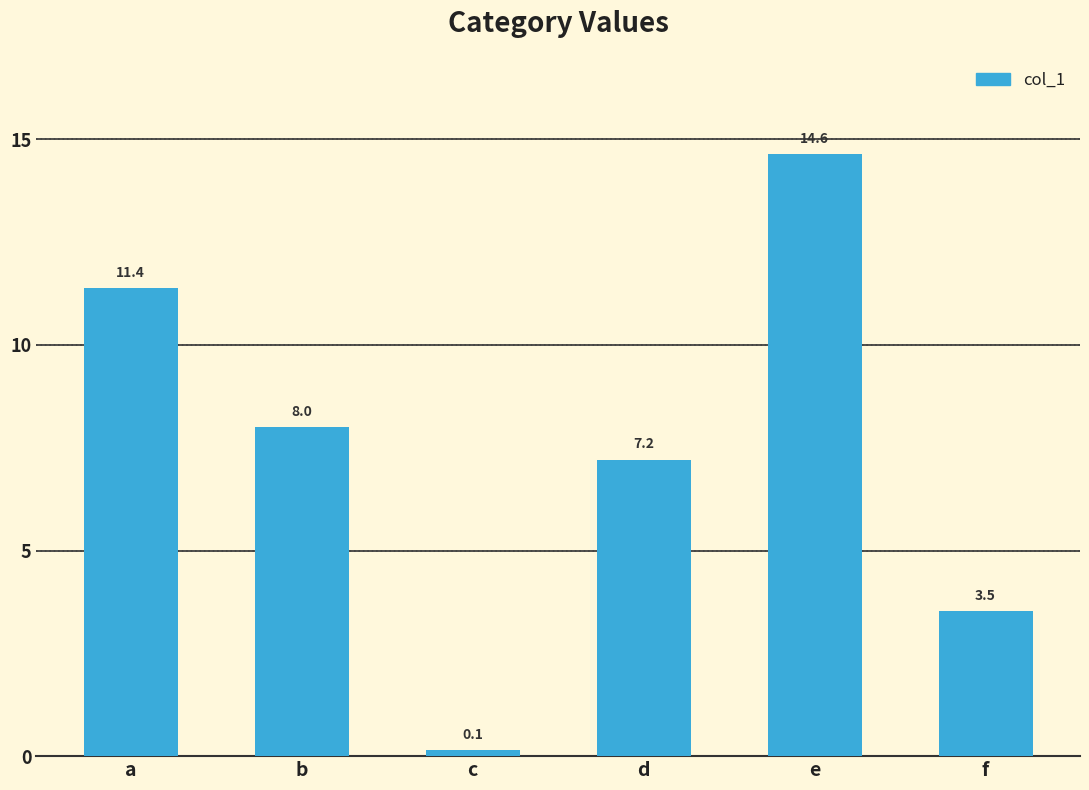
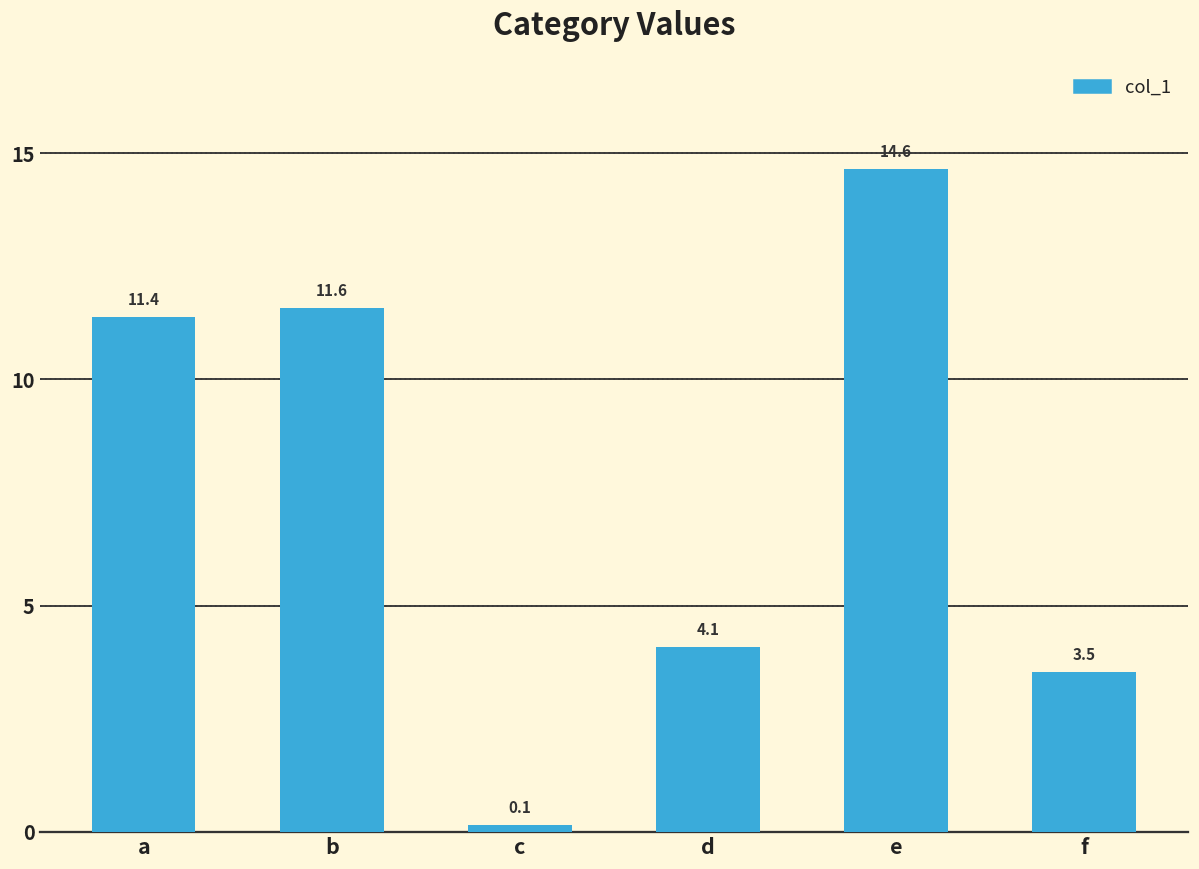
b: 8.0 -> 11.6
d: 7.2 -> 4.1
